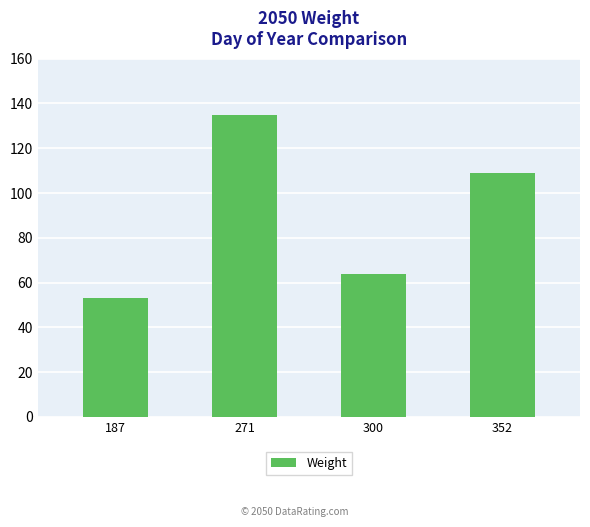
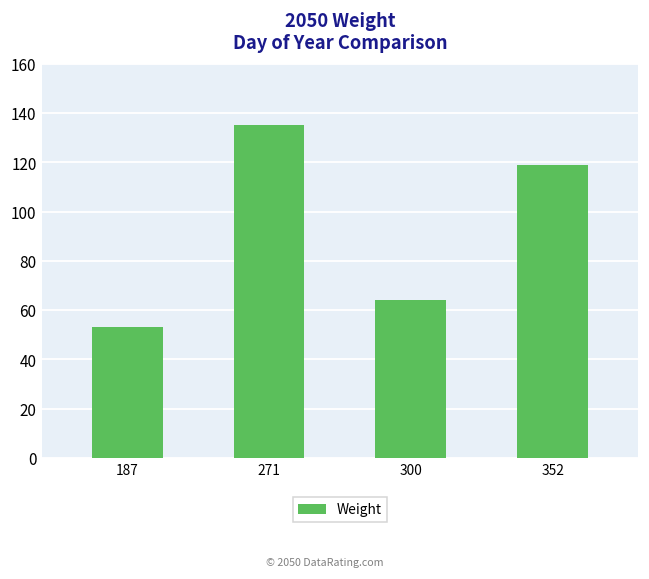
352: 109 -> 119
